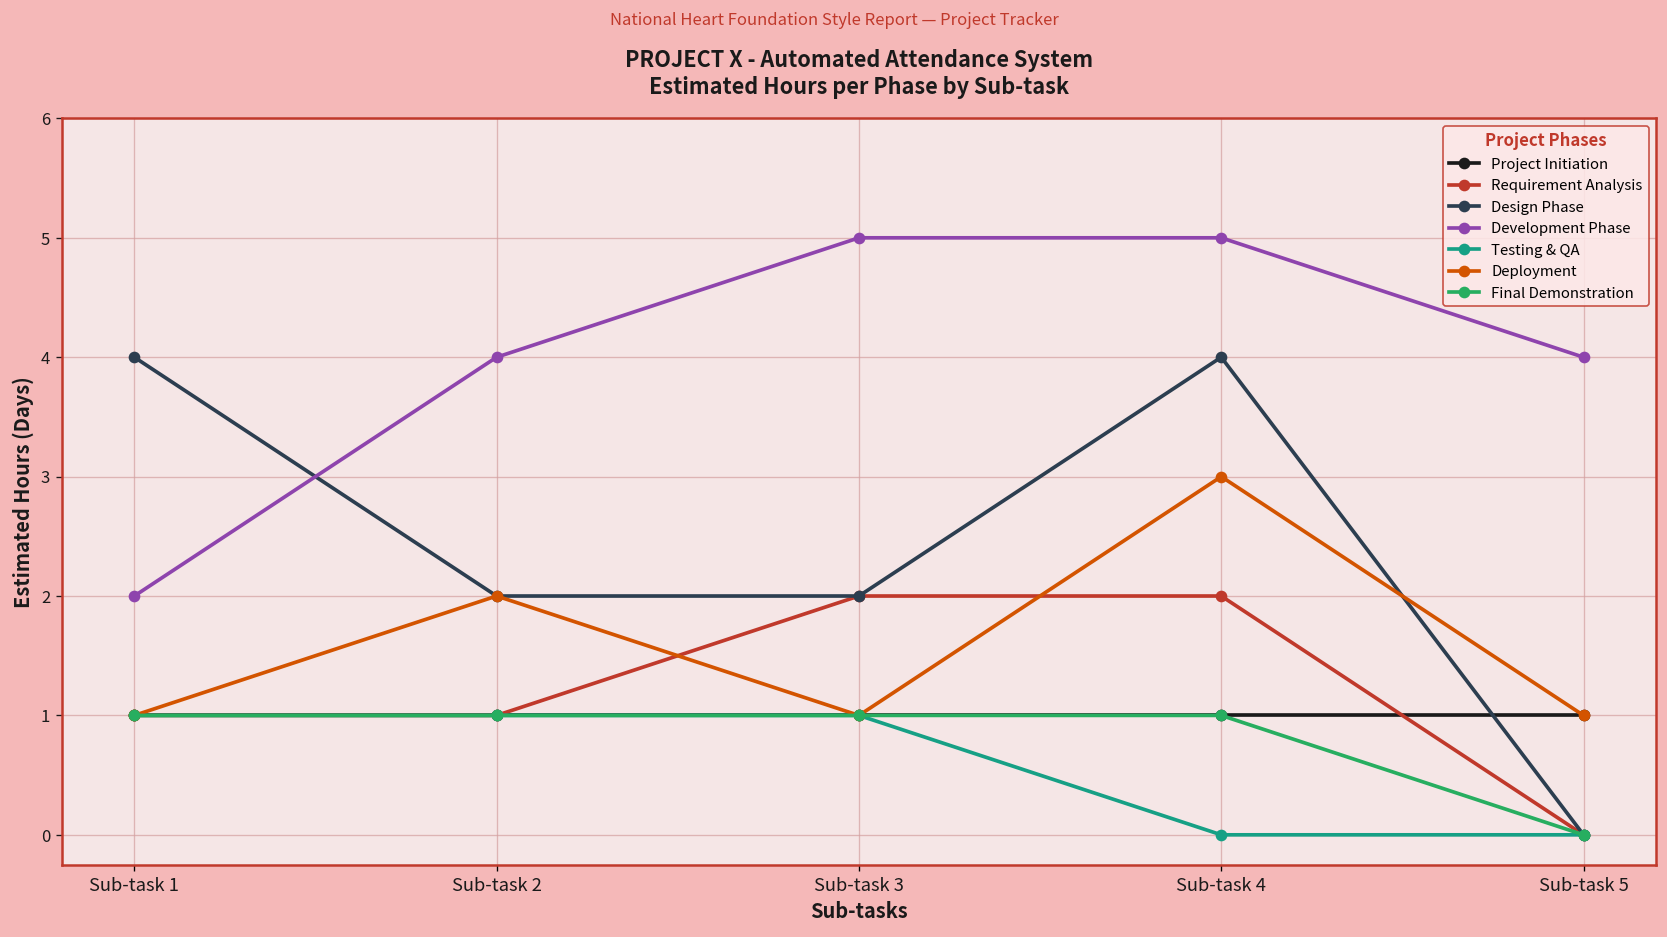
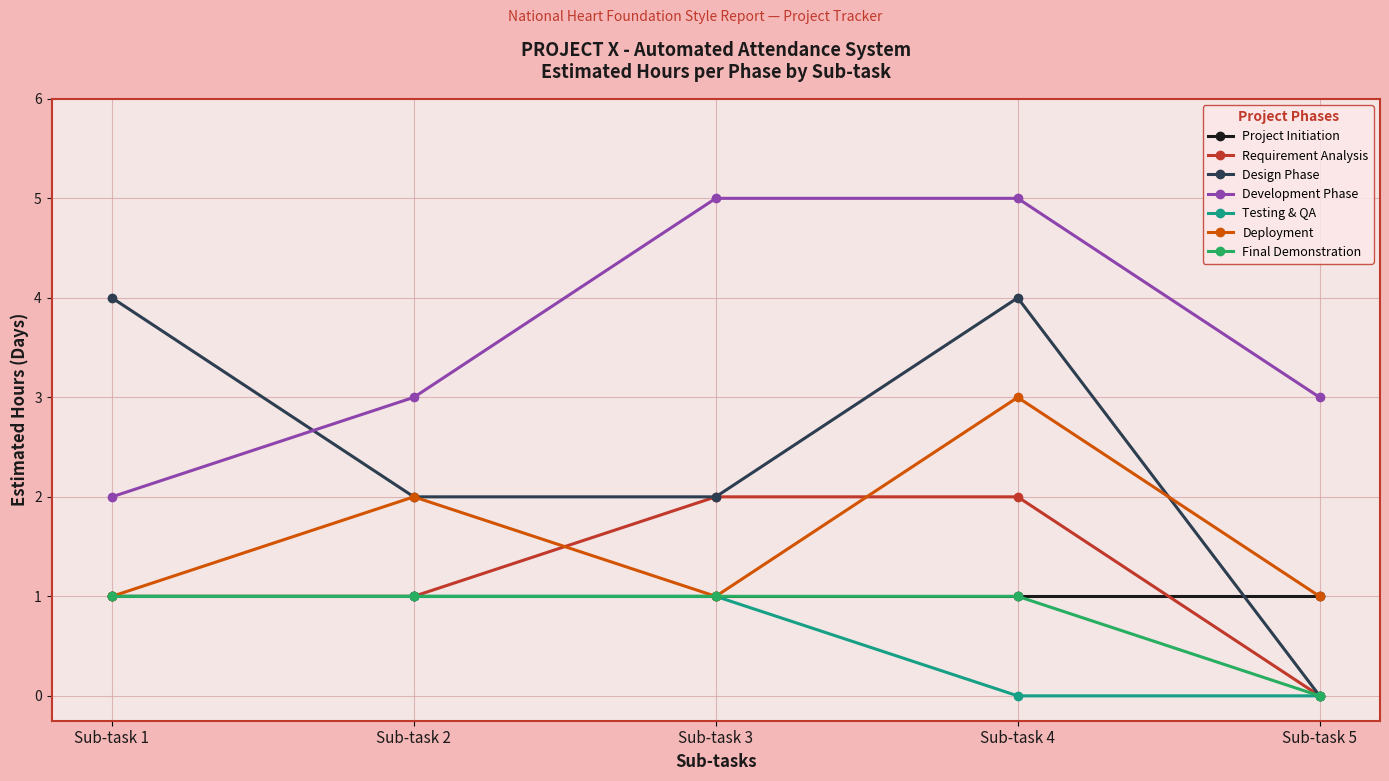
Development Phase, Sub-task 2: 4 -> 3
Development Phase, Sub-task 5: 4 -> 3
